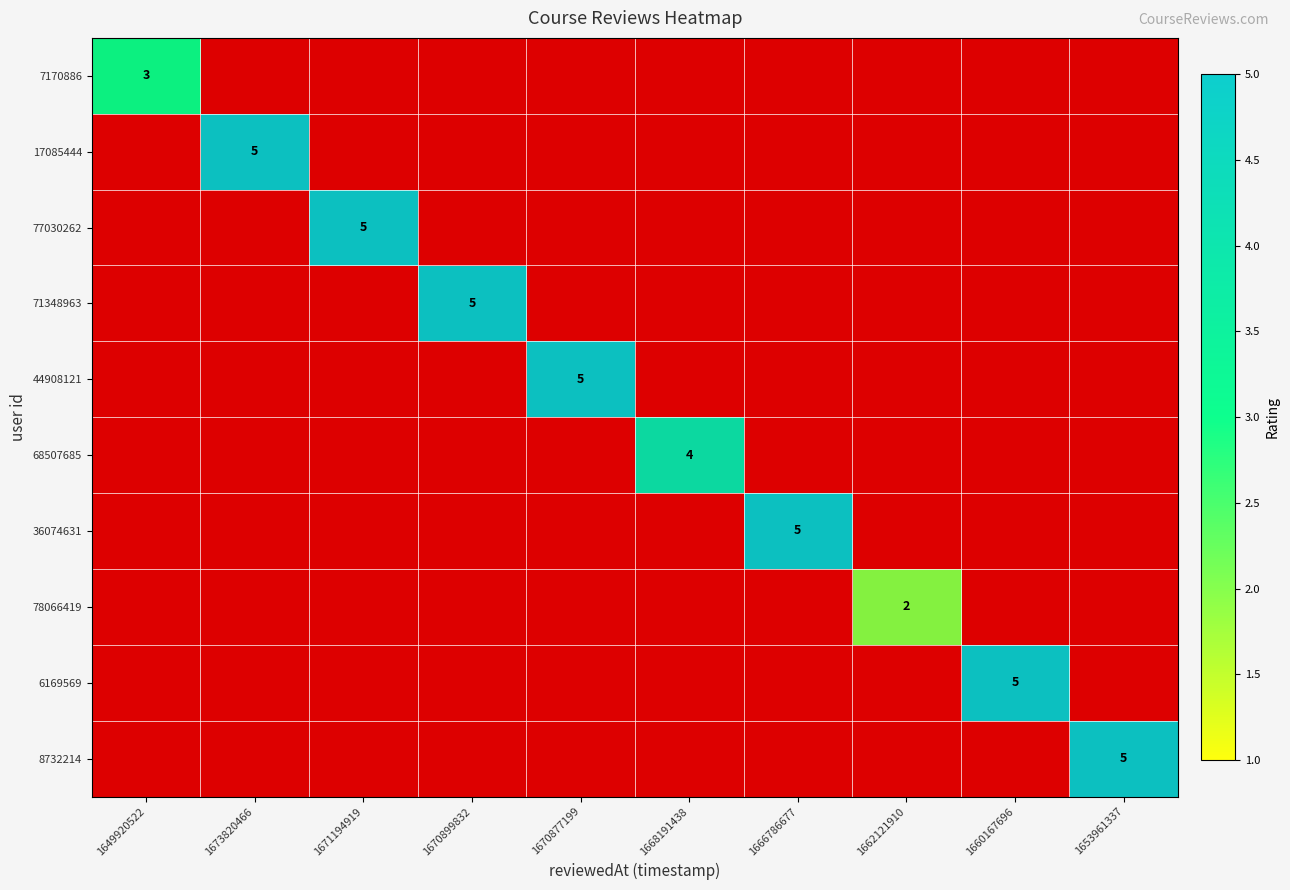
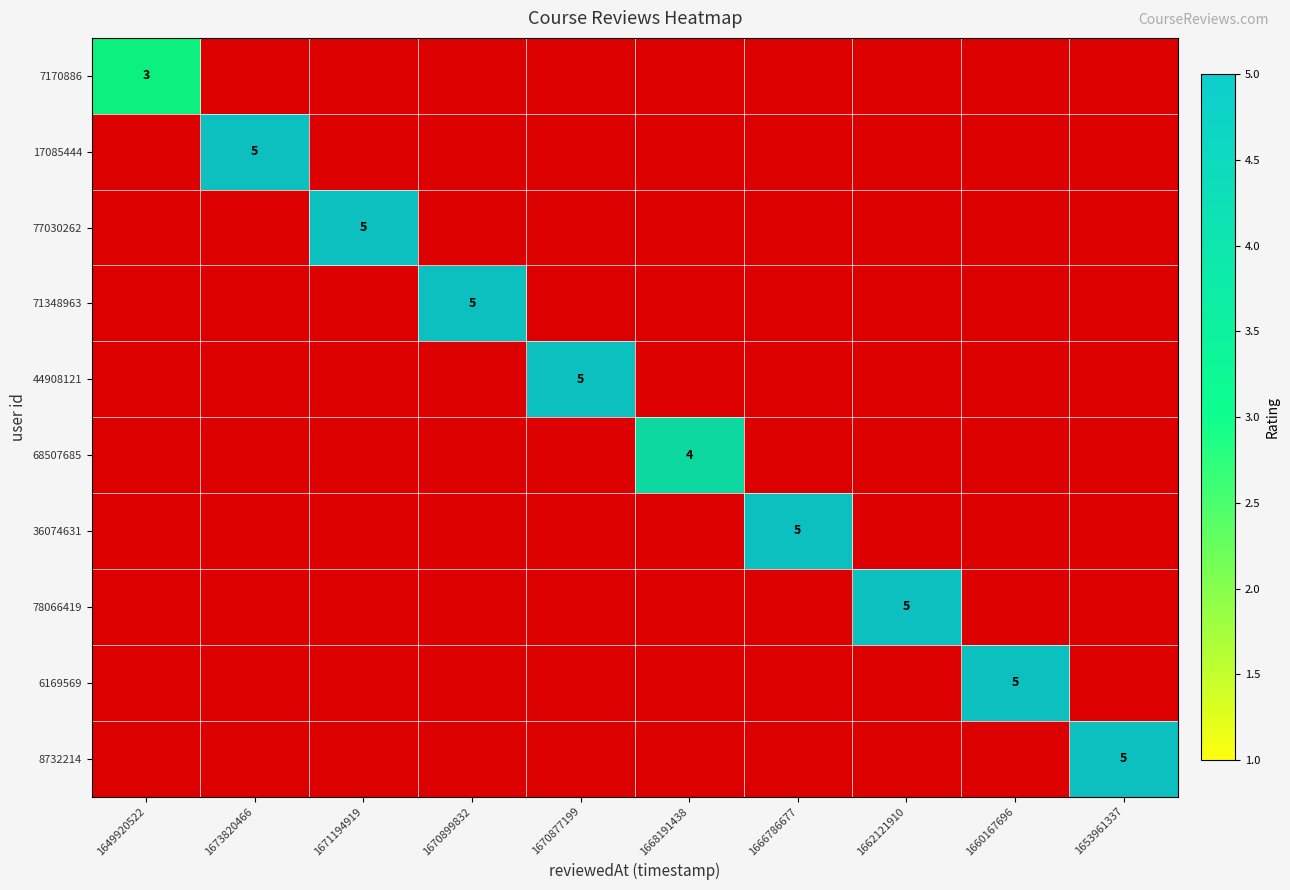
78066419, 1662121910: 2 -> 5
